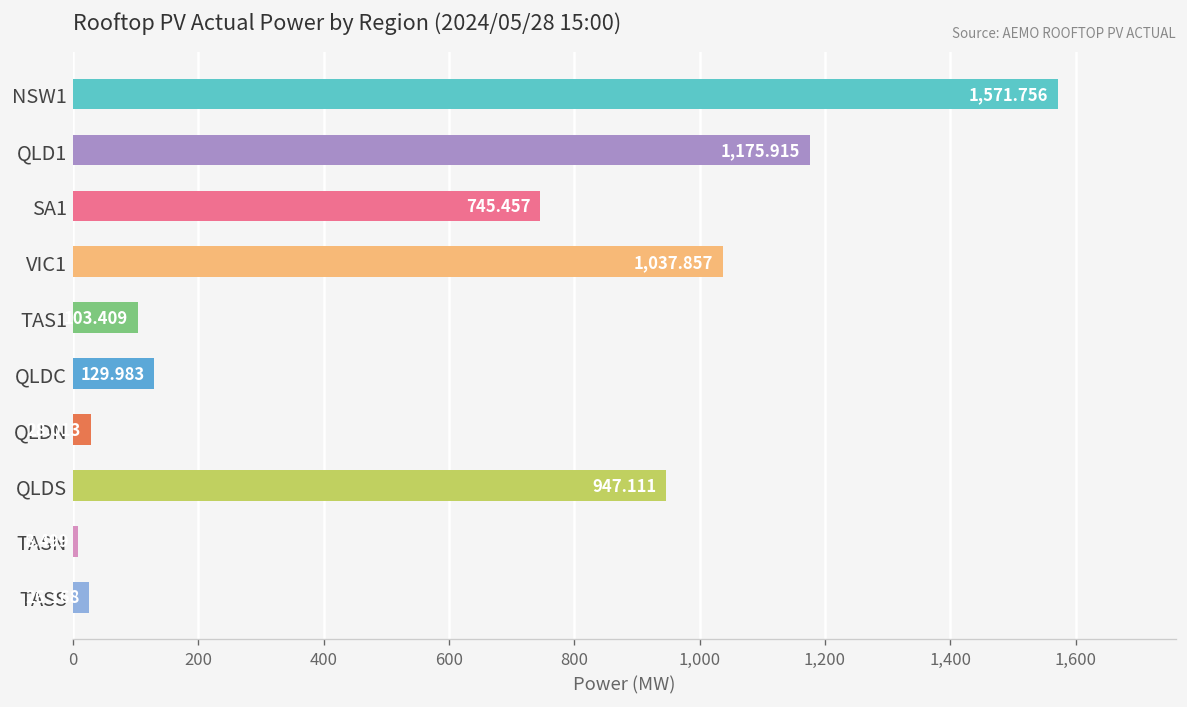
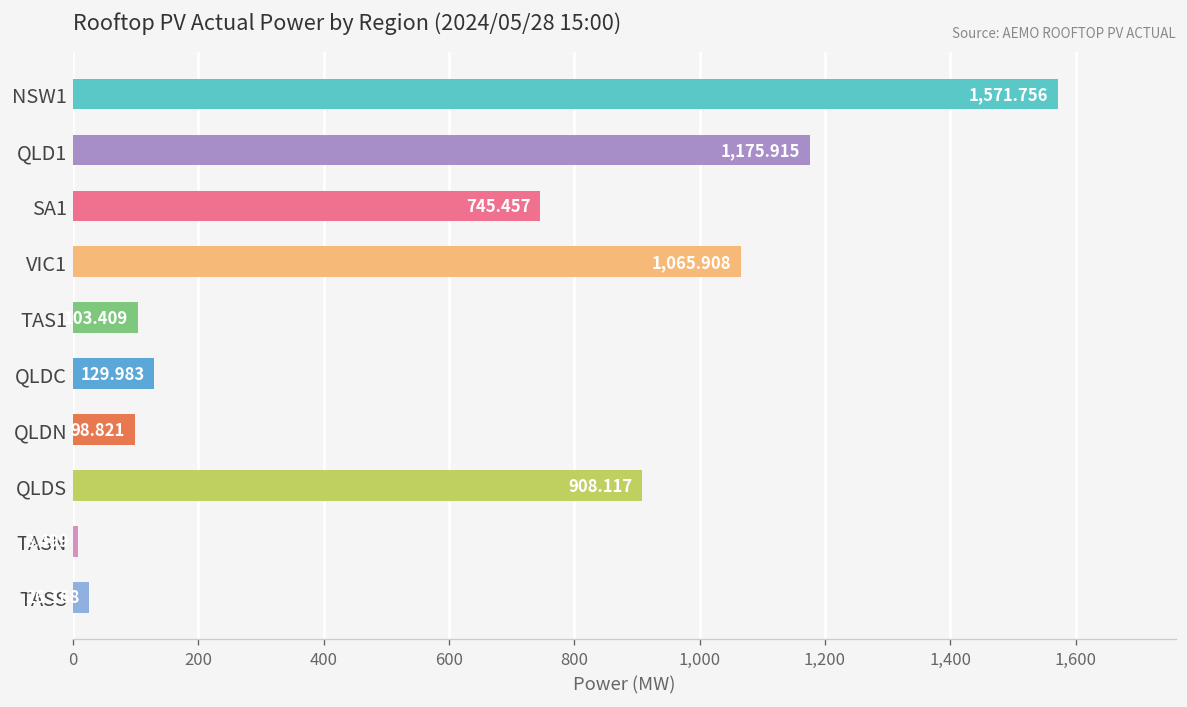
VIC1: 1,037.857 -> 1,065.908
QLDN: 30 -> 100
QLDS: 947.111 -> 908.117
